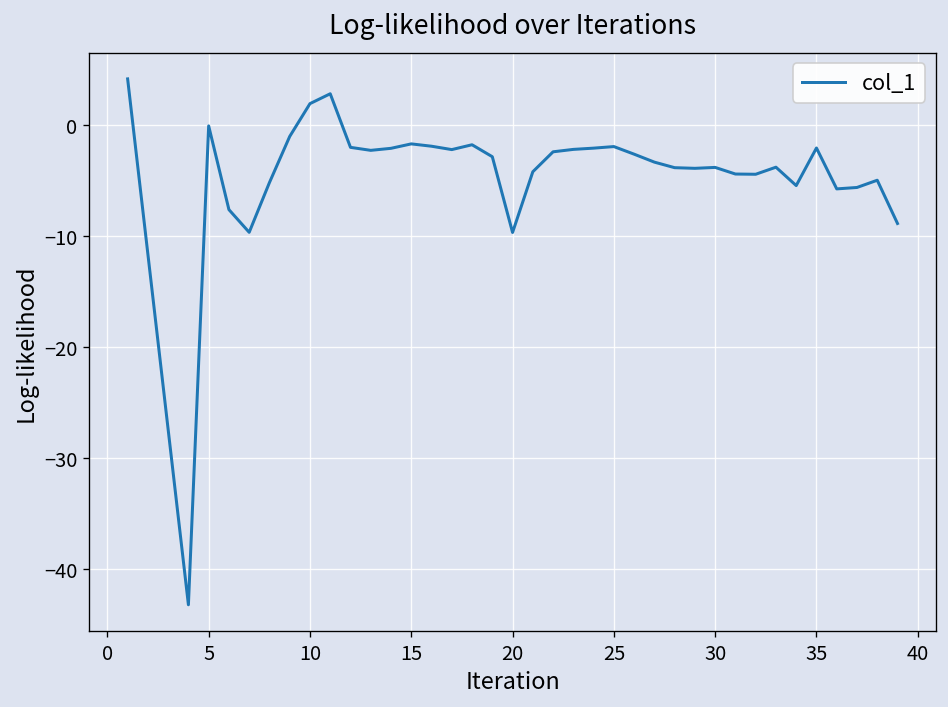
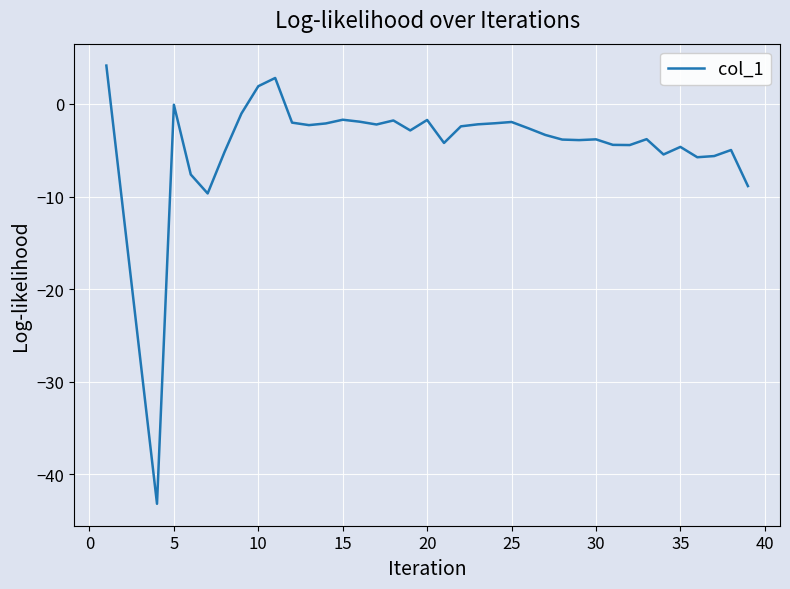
20: -10 -> -2
35: -2 -> -5
